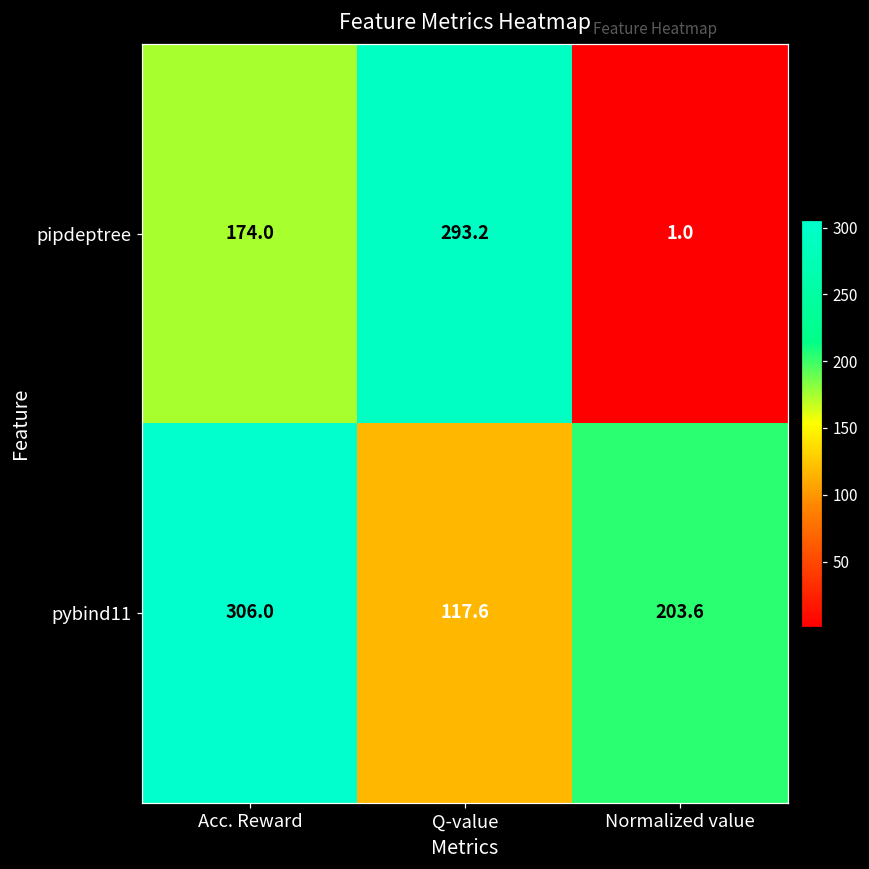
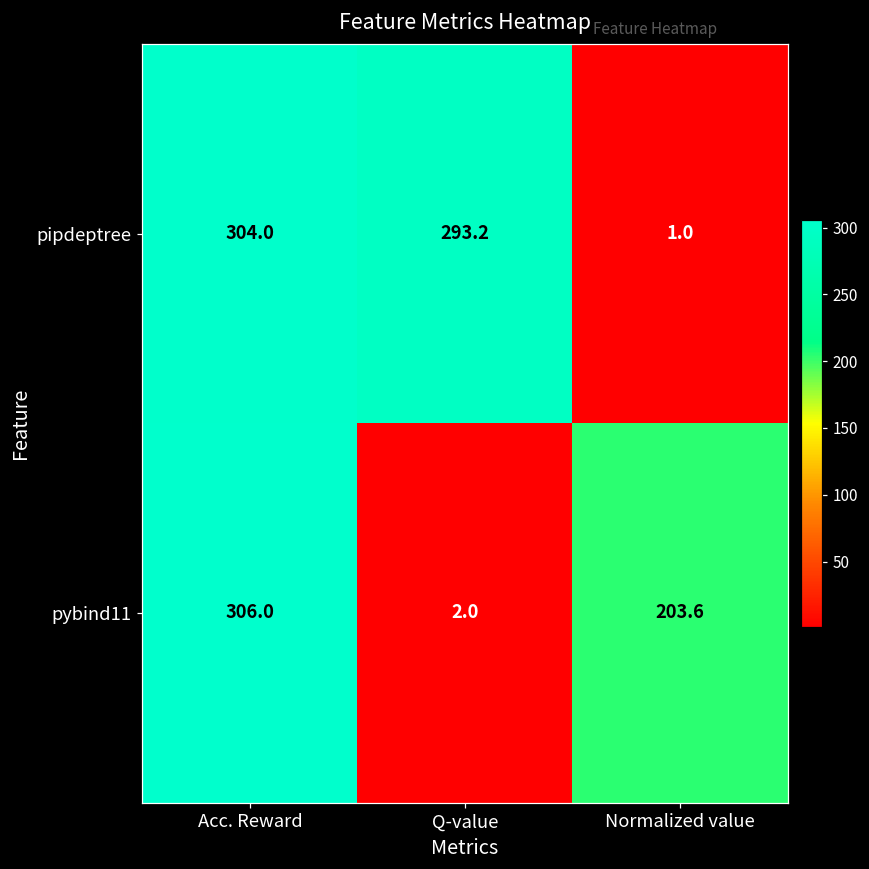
pipdeptree, Acc. Reward: 174.0 -> 304.0
pybind11, Q-value: 117.6 -> 2.0
